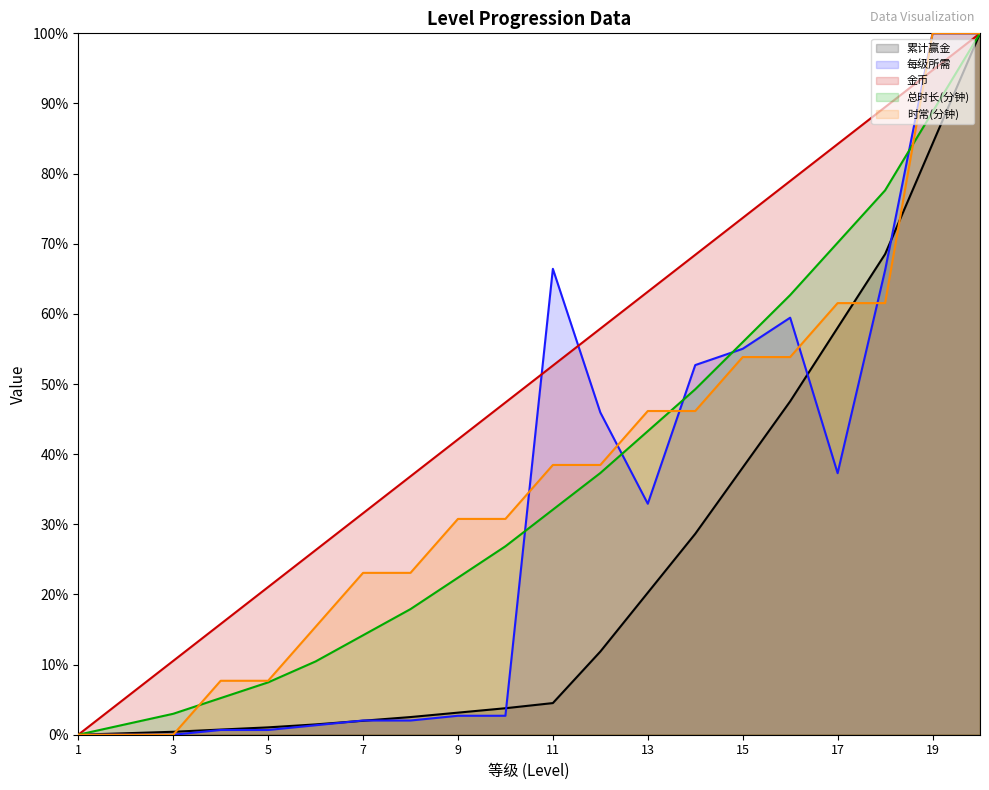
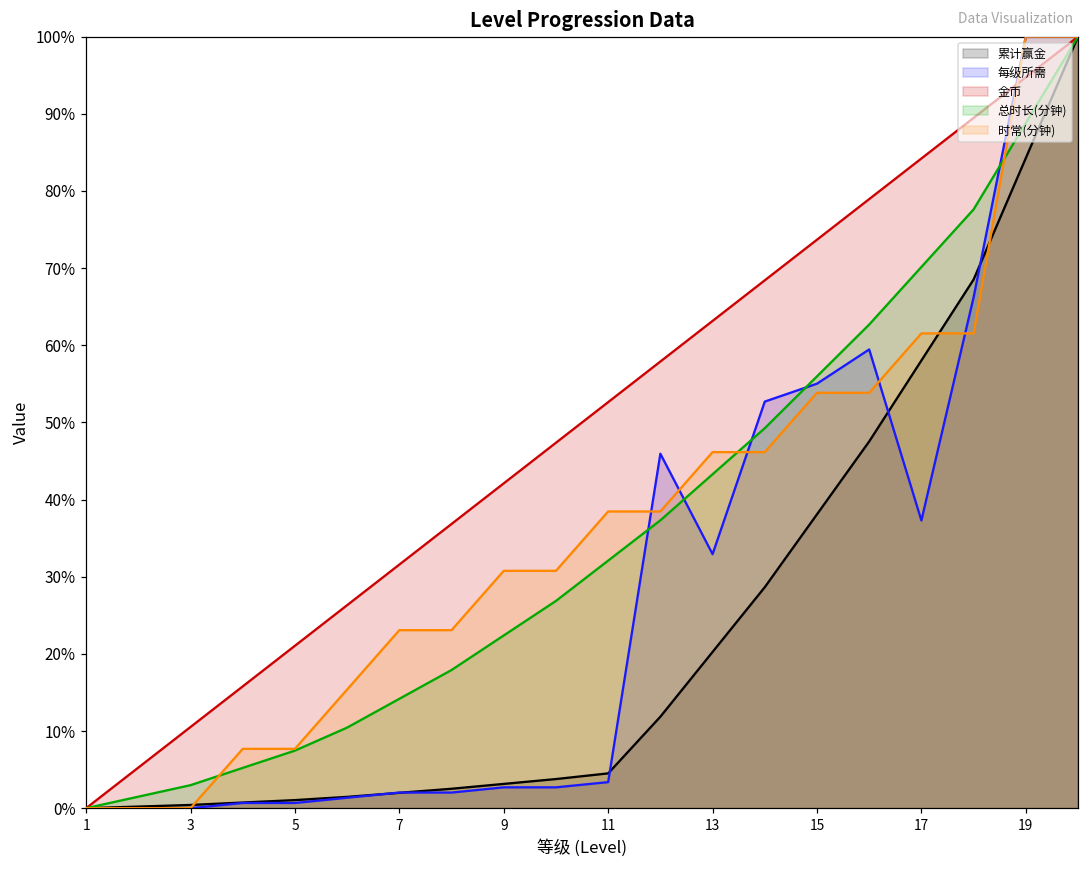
每级所需, 11: 66% -> 3%
